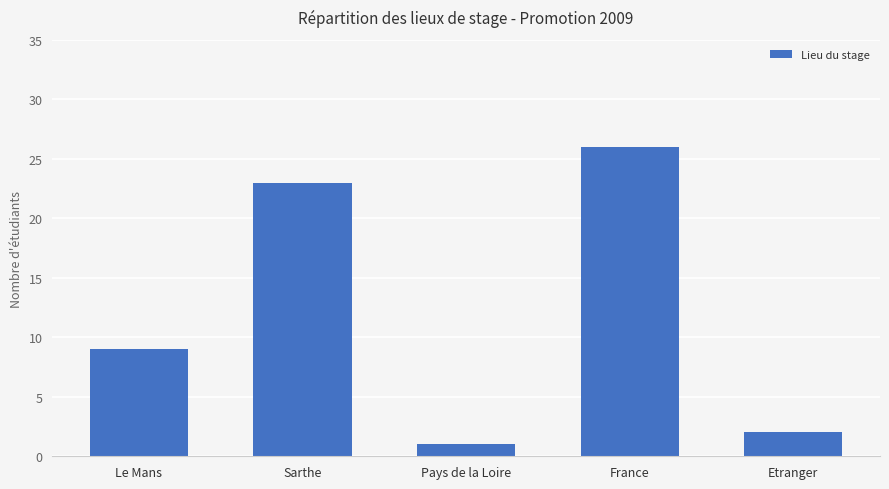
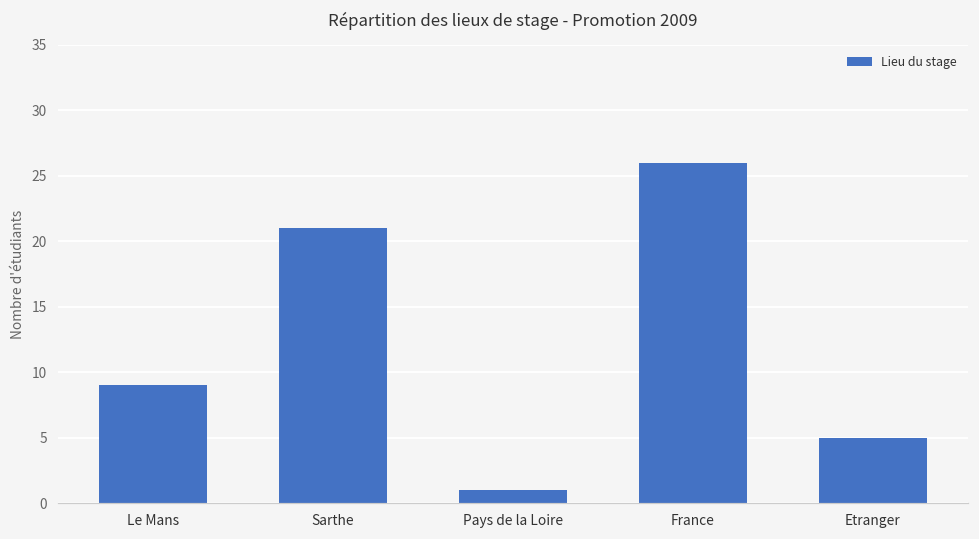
Sarthe: 23 -> 21
Etranger: 2 -> 5
